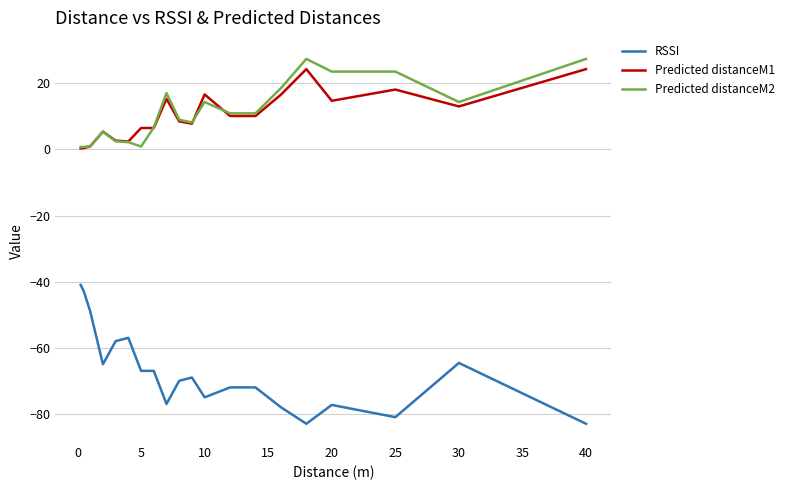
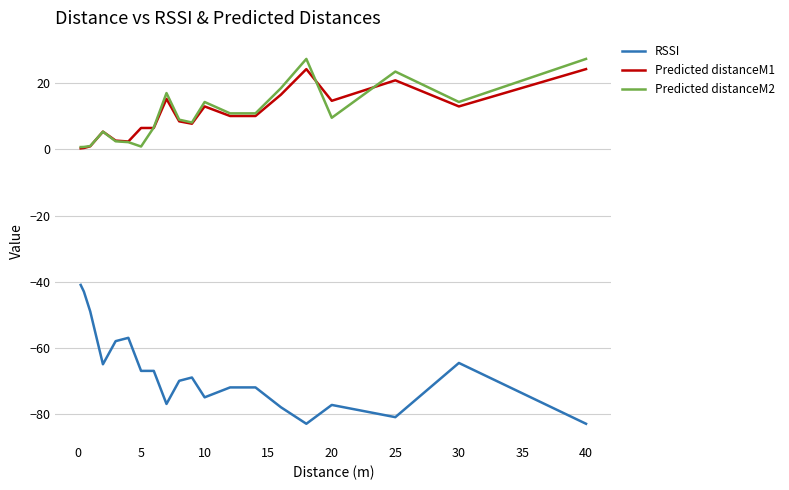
Predicted distanceM1, 10: 17 -> 13
Predicted distanceM2, 20: 24 -> 10
Predicted distanceM1, 25: 18 -> 21
